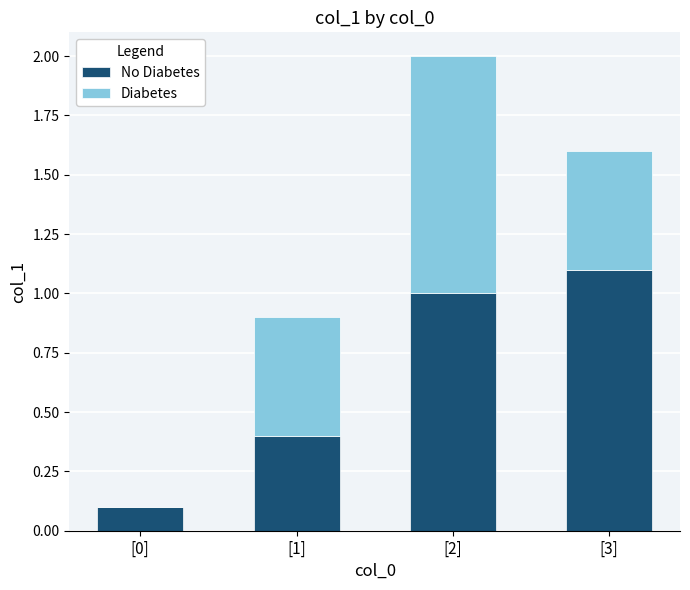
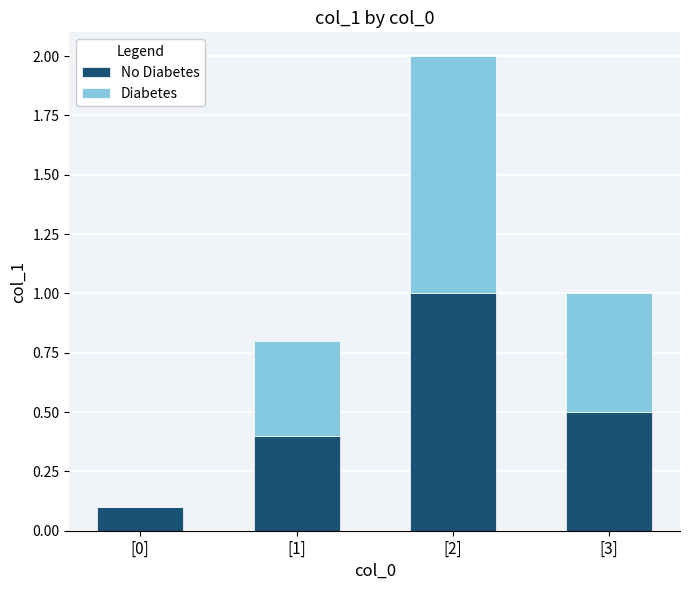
Diabetes, [1]: 0.5 -> 0.4
No Diabetes, [3]: 1.1 -> 0.5
